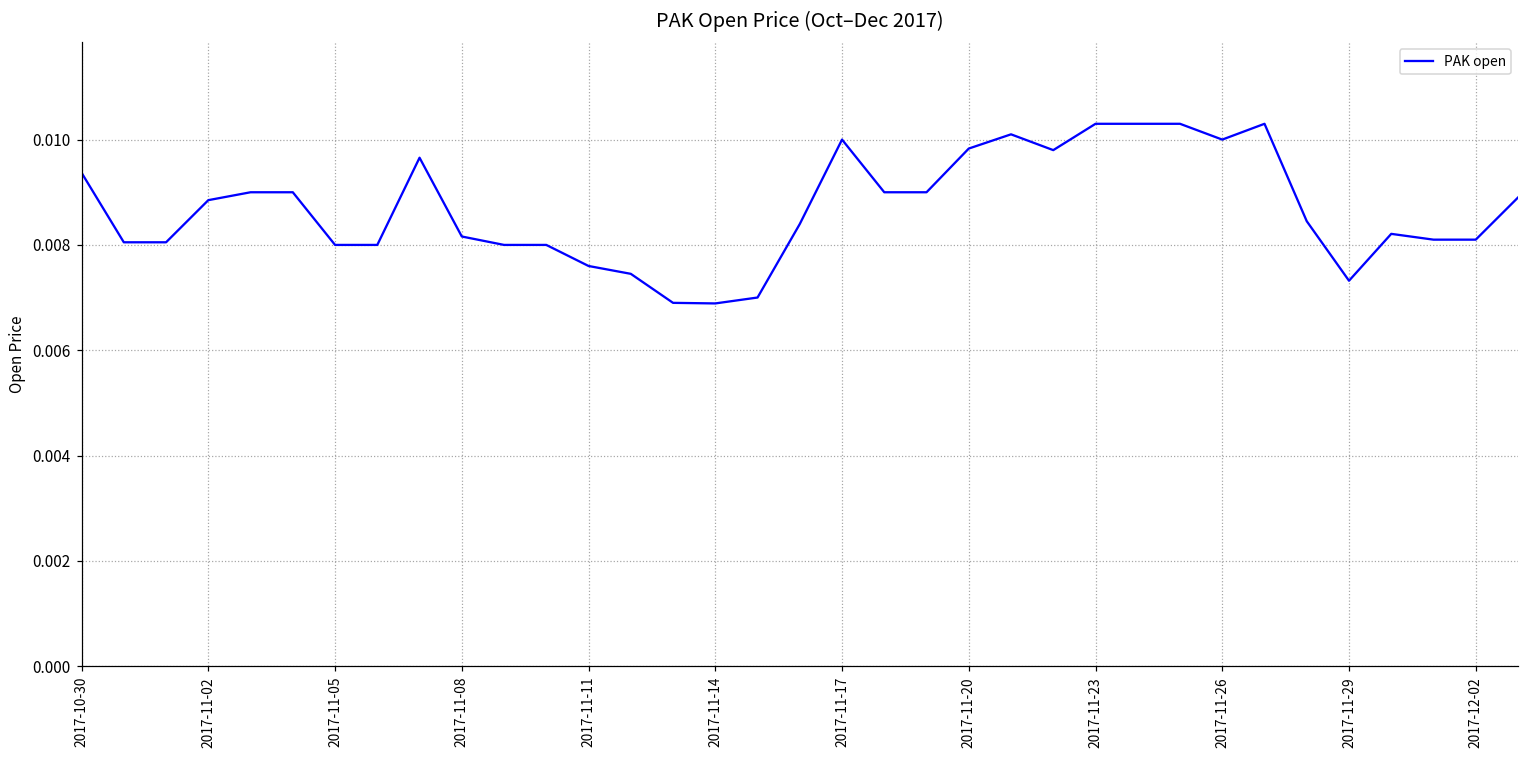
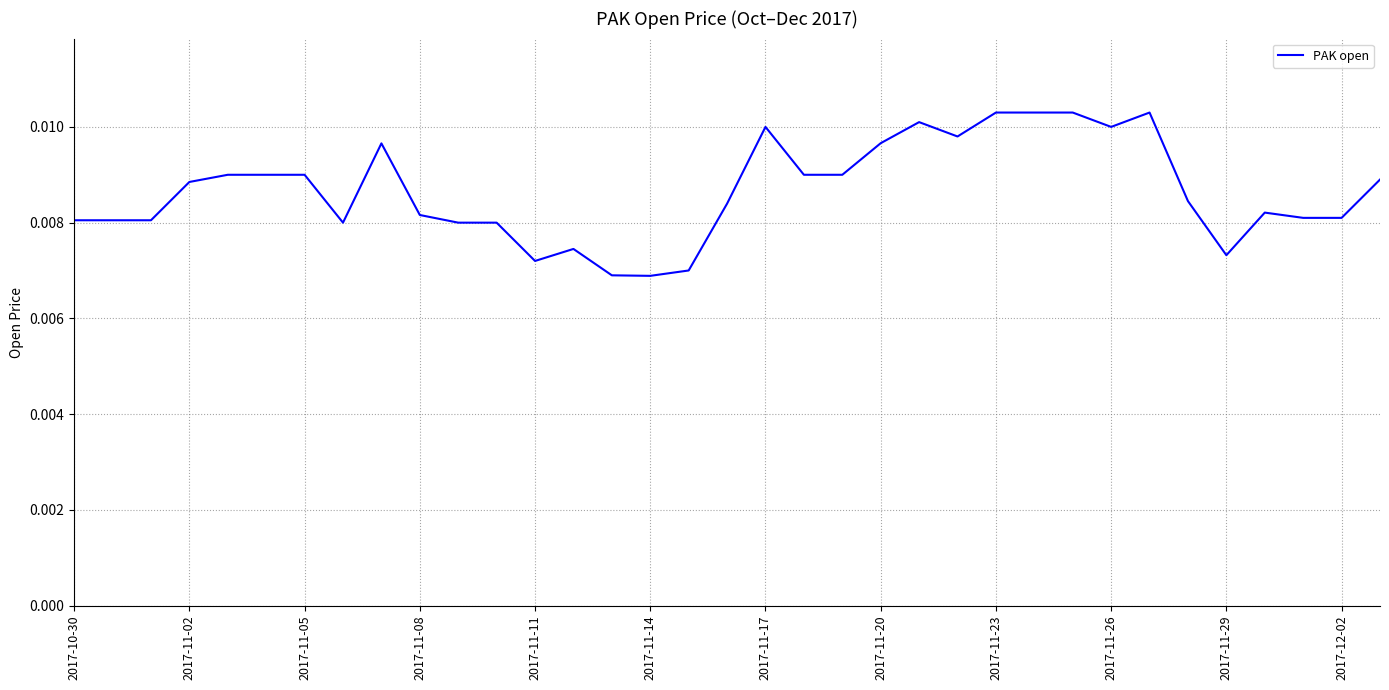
2017-10-30: 0.0094 -> 0.0081
2017-11-05: 0.008 -> 0.009
2017-11-11: 0.0076 -> 0.0072
2017-11-20: 0.0098 -> 0.0097
